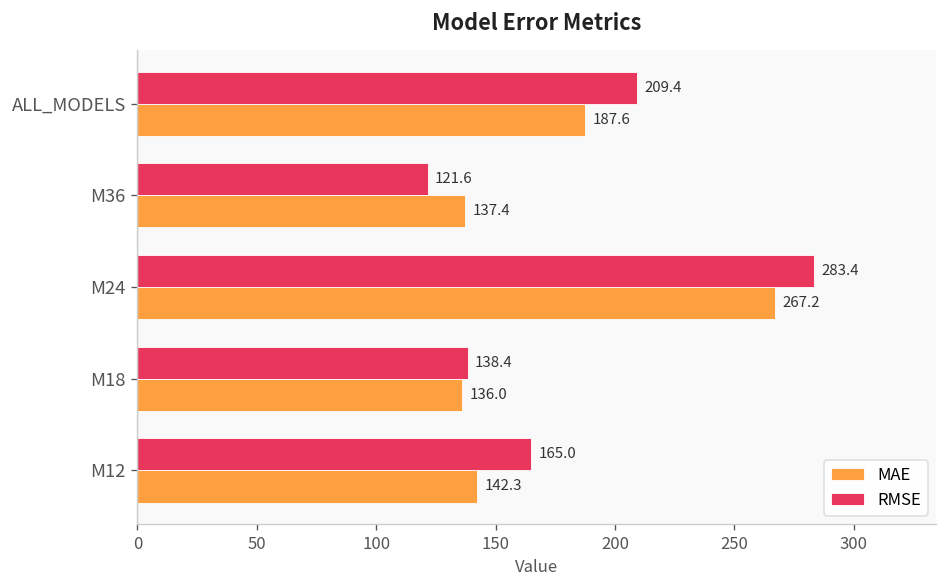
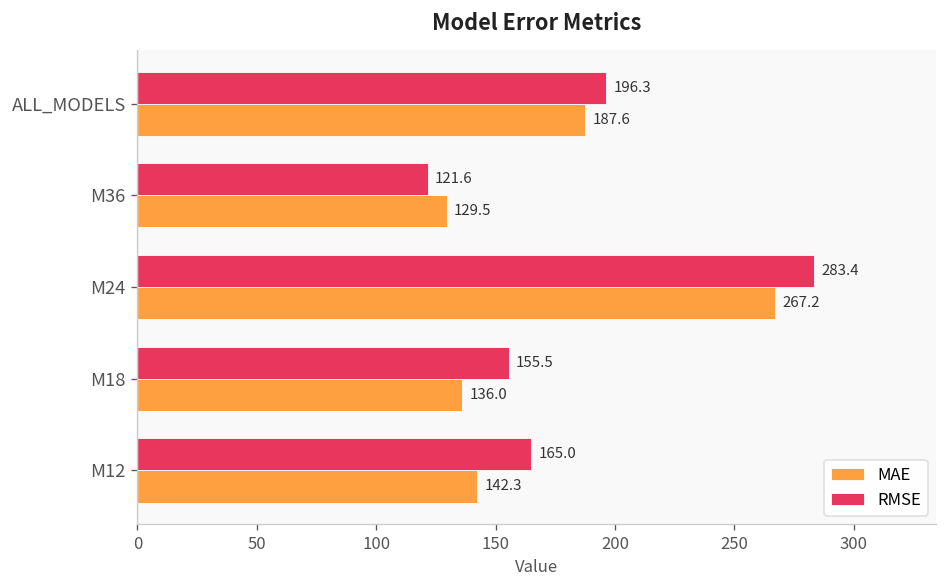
RMSE, ALL_MODELS: 209.4 -> 196.3
MAE, M36: 137.4 -> 129.5
RMSE, M18: 138.4 -> 155.5
